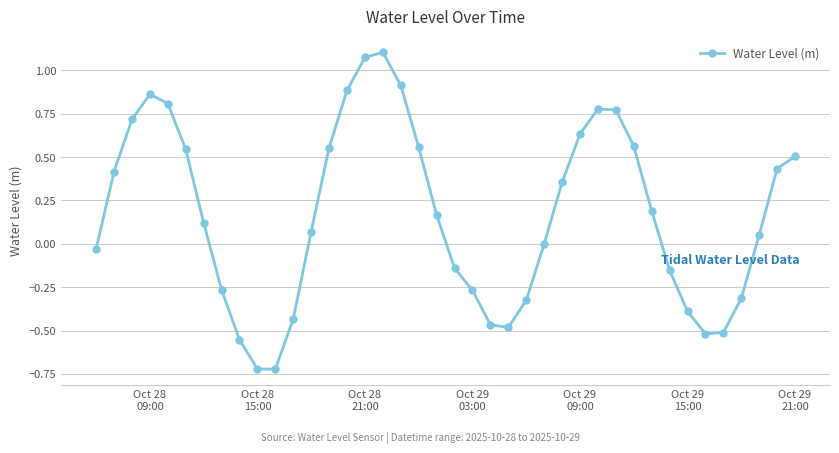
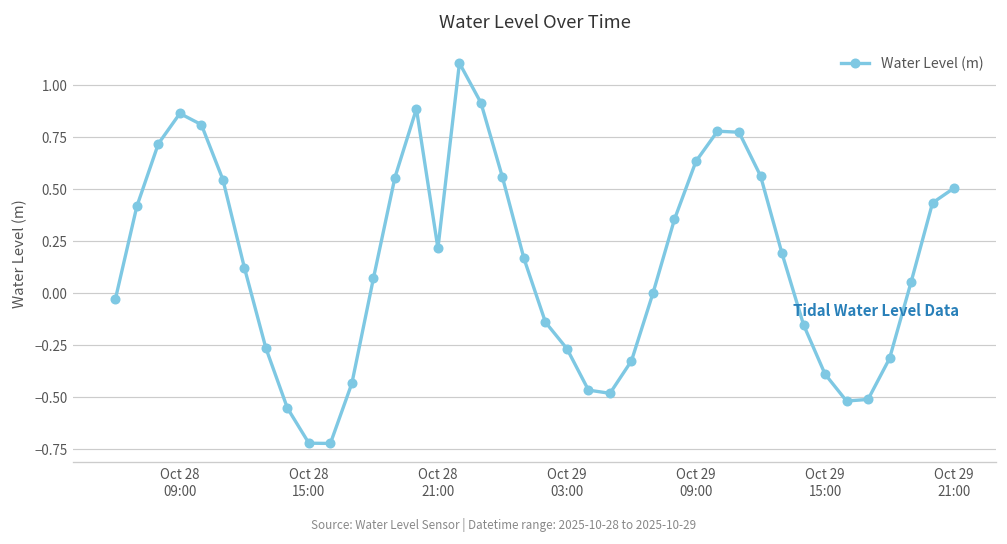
Oct 28 21:00: 1.07 -> 0.21
